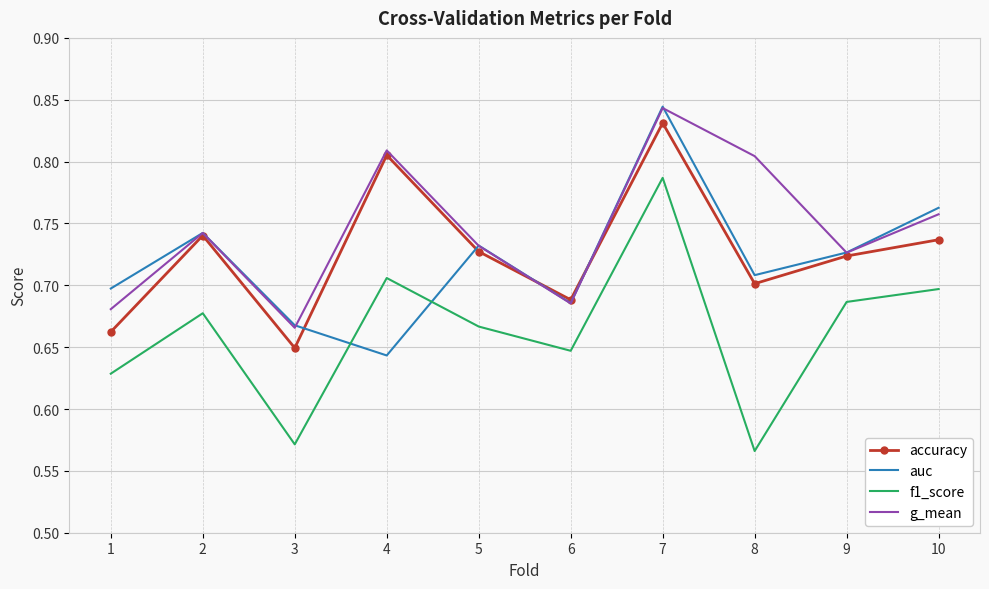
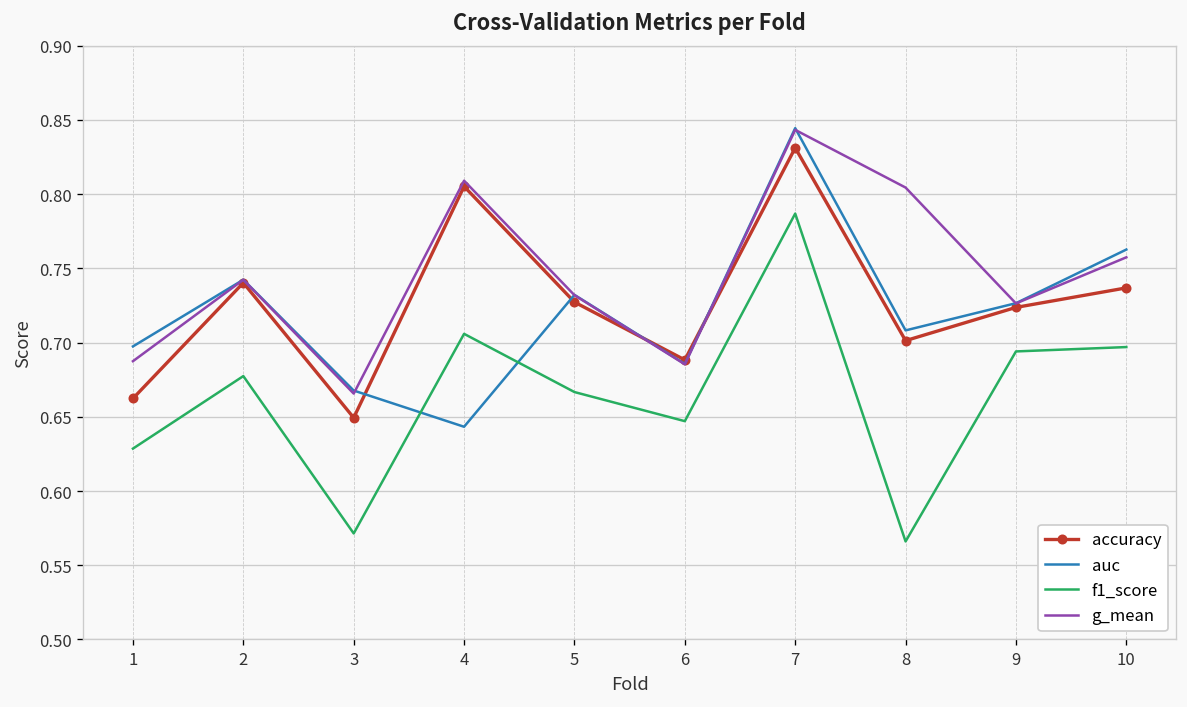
g_mean, 1: 0.681 -> 0.687
f1_score, 9: 0.687 -> 0.694
